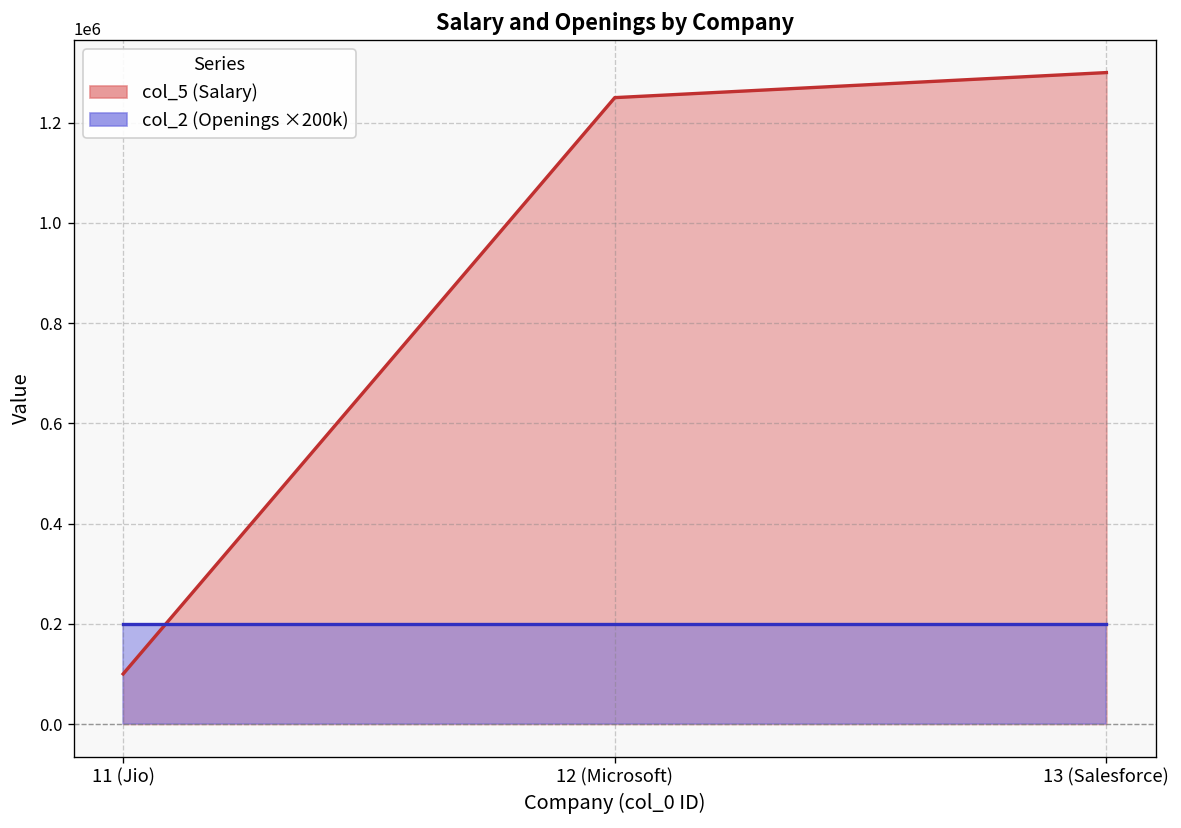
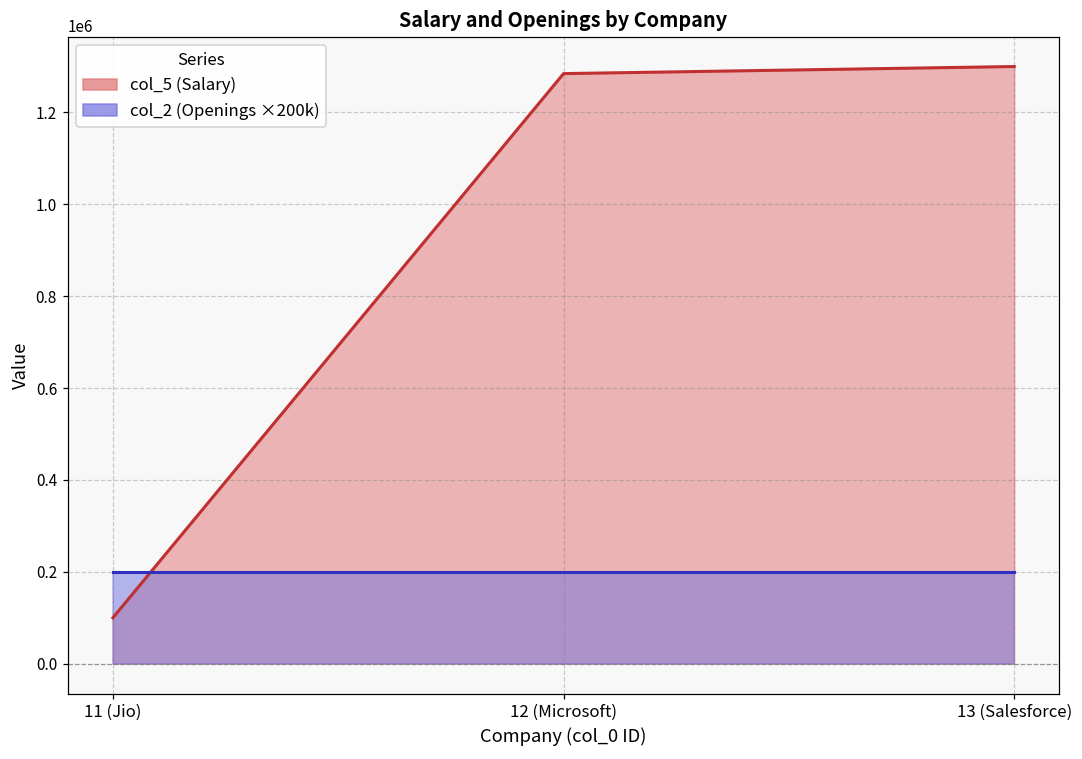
col_5 (Salary), 12 (Microsoft): 1250000 -> 1280000
